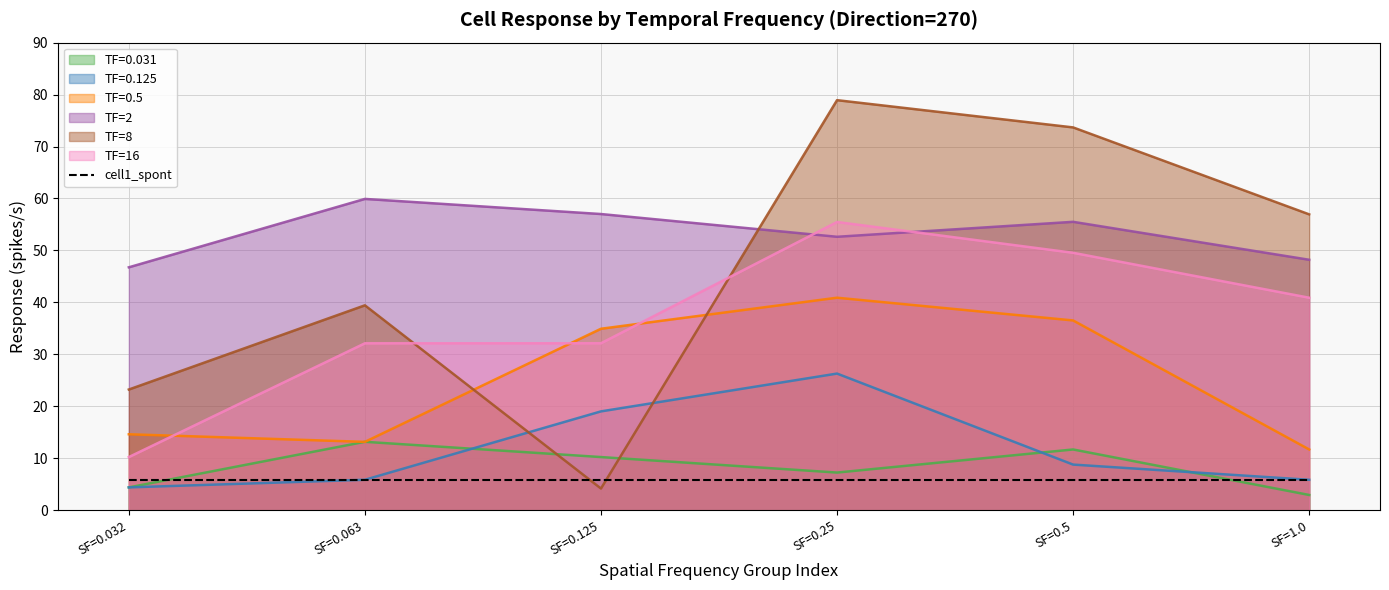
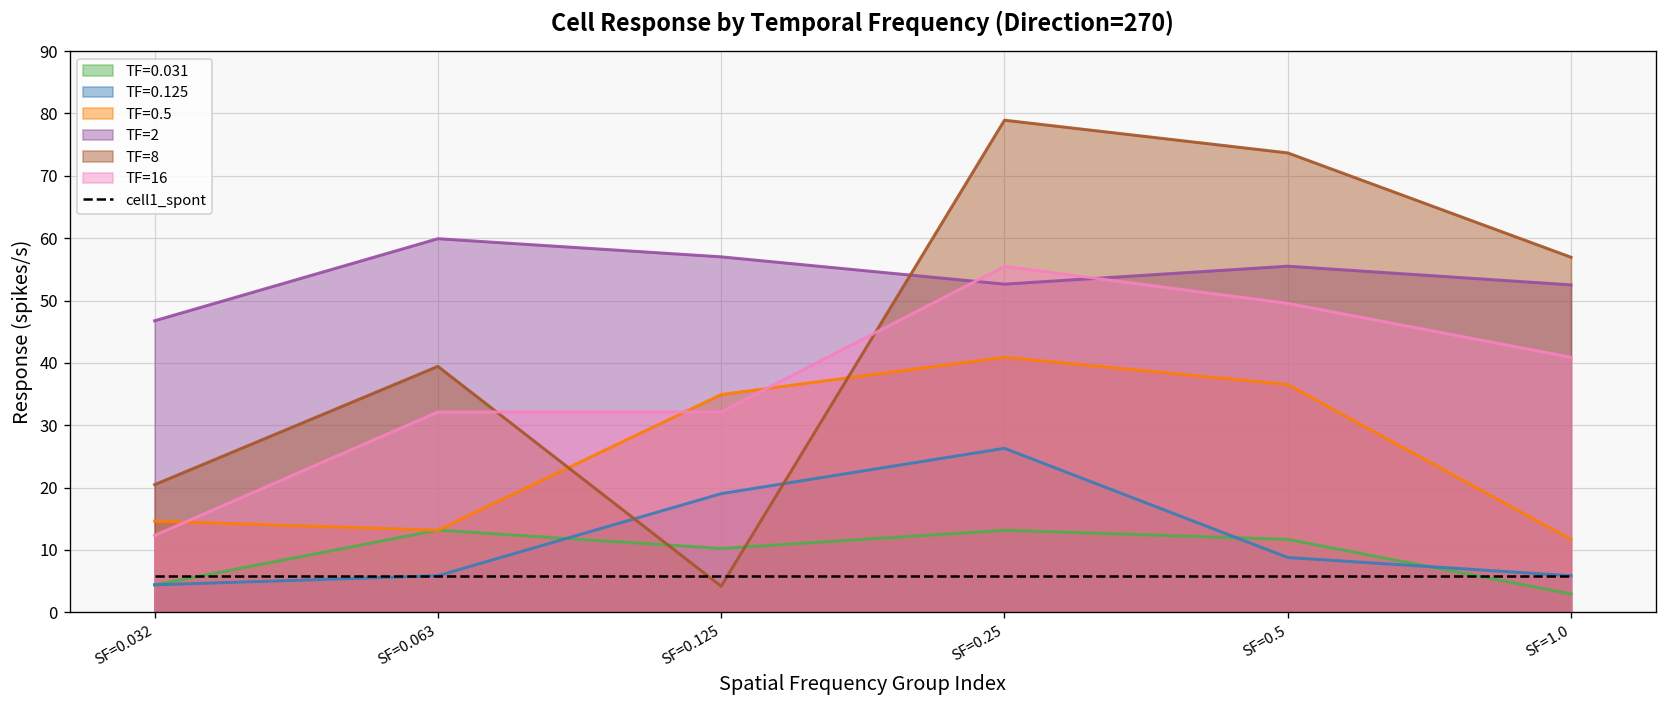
TF=8, SF=0.032: 23 -> 20
TF=16, SF=0.032: 10 -> 12
TF=0.031, SF=0.25: 7 -> 13
TF=2, SF=1.0: 48 -> 53
